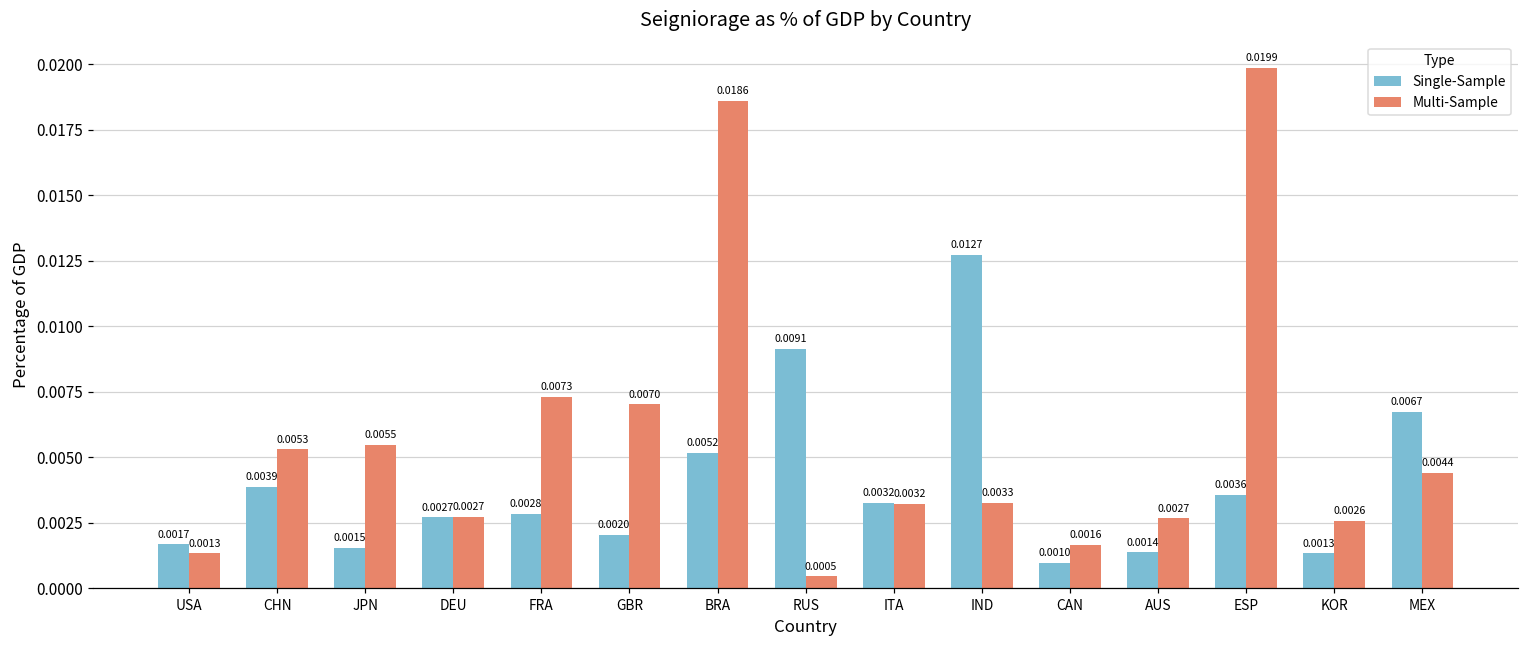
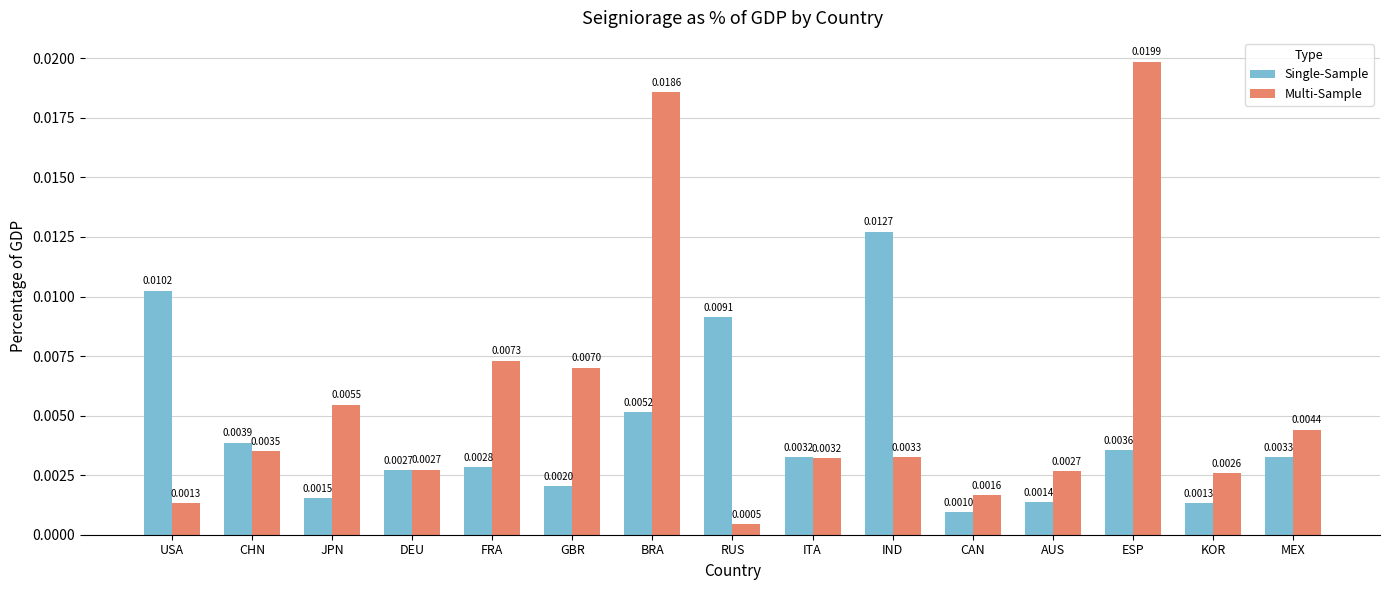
Single-Sample, USA: 0.0017 -> 0.0102
Multi-Sample, CHN: 0.0053 -> 0.0035
Single-Sample, MEX: 0.0067 -> 0.0033
